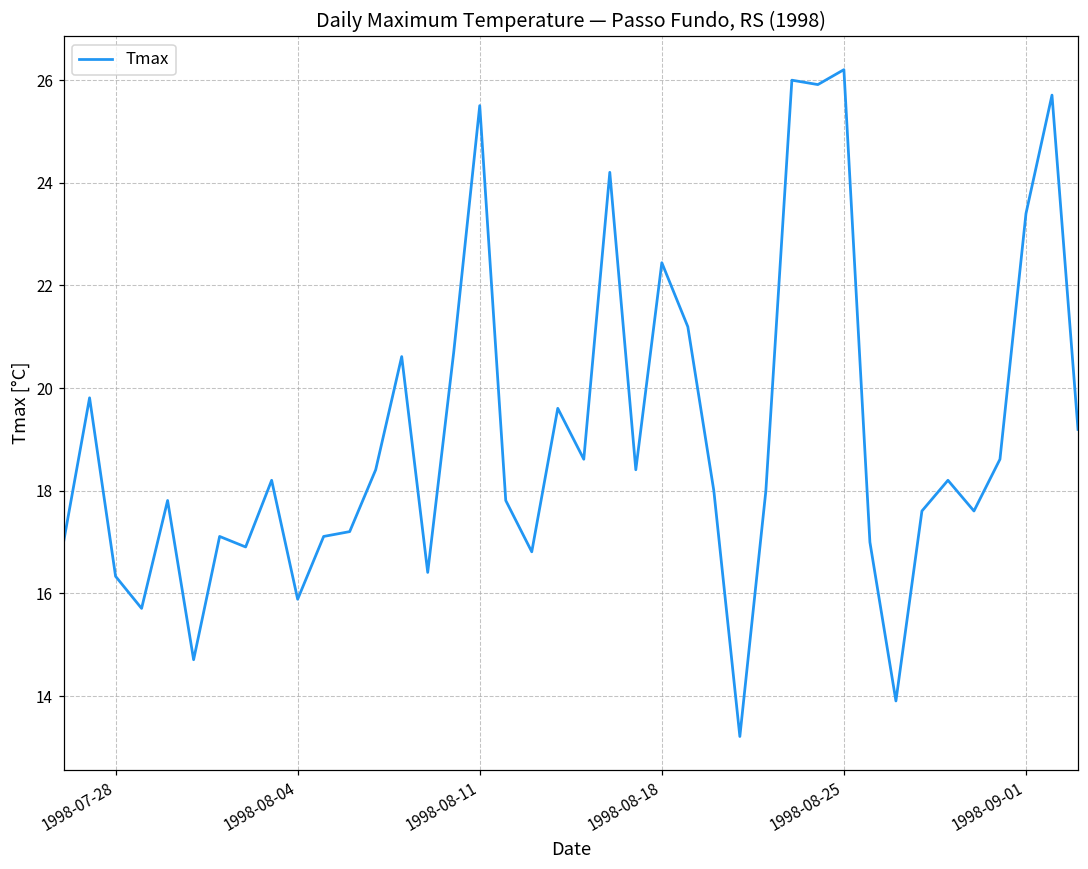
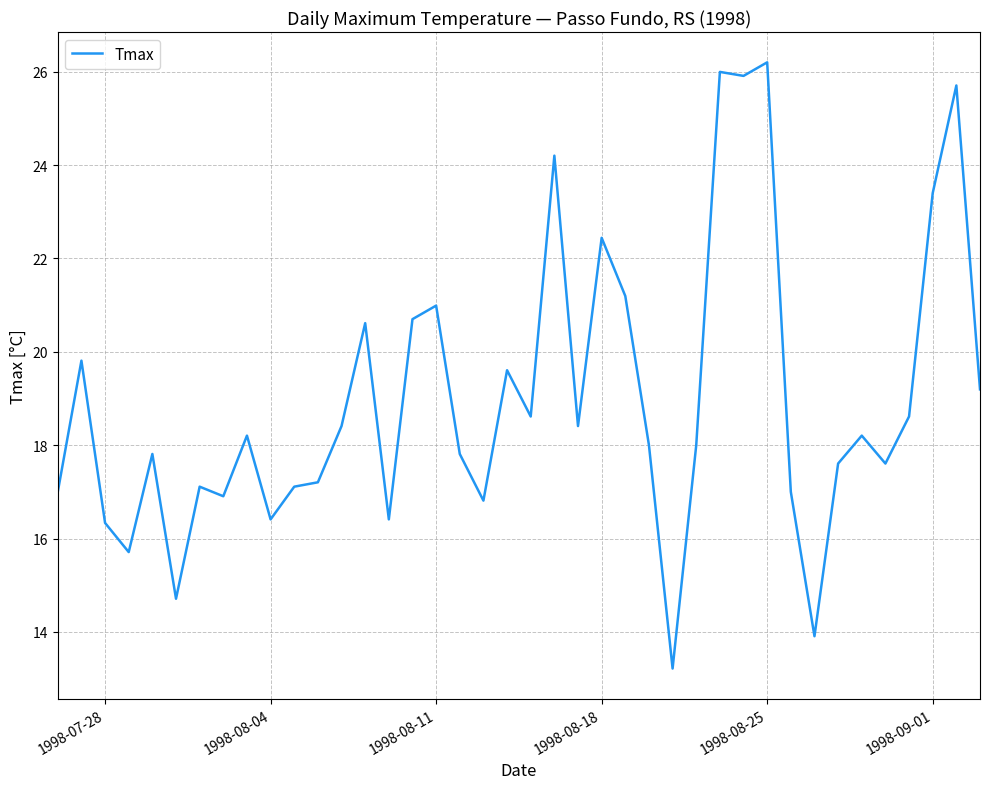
1998-08-04: 15.9 -> 16.4
1998-08-11: 25.5 -> 21.0
